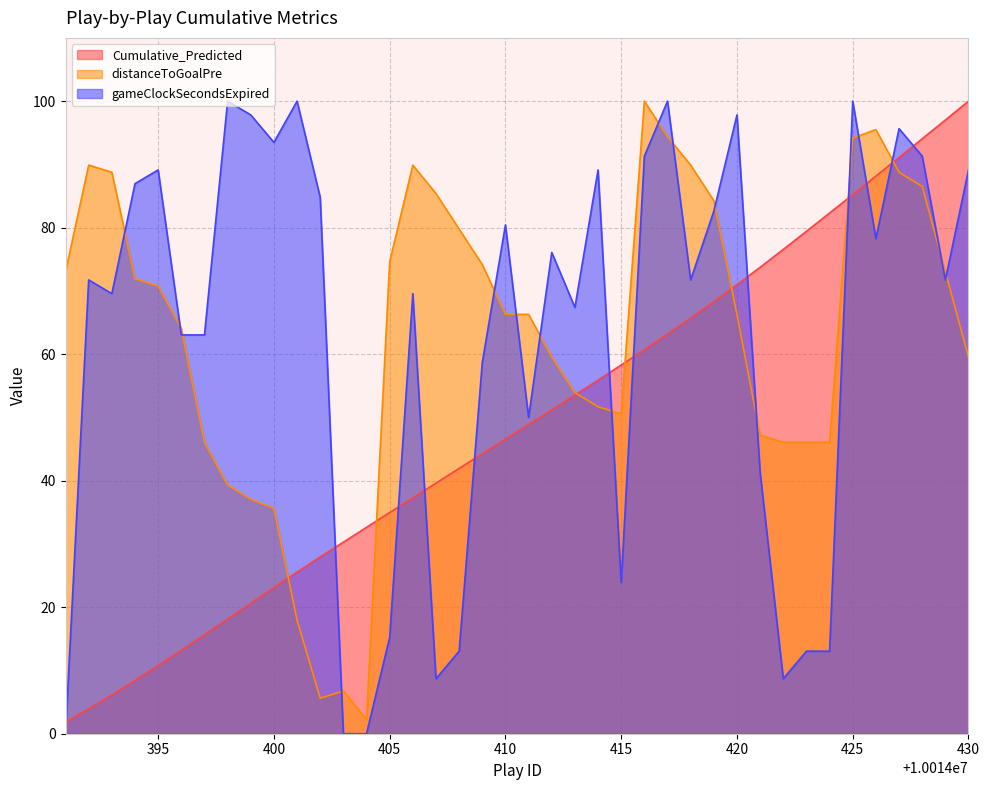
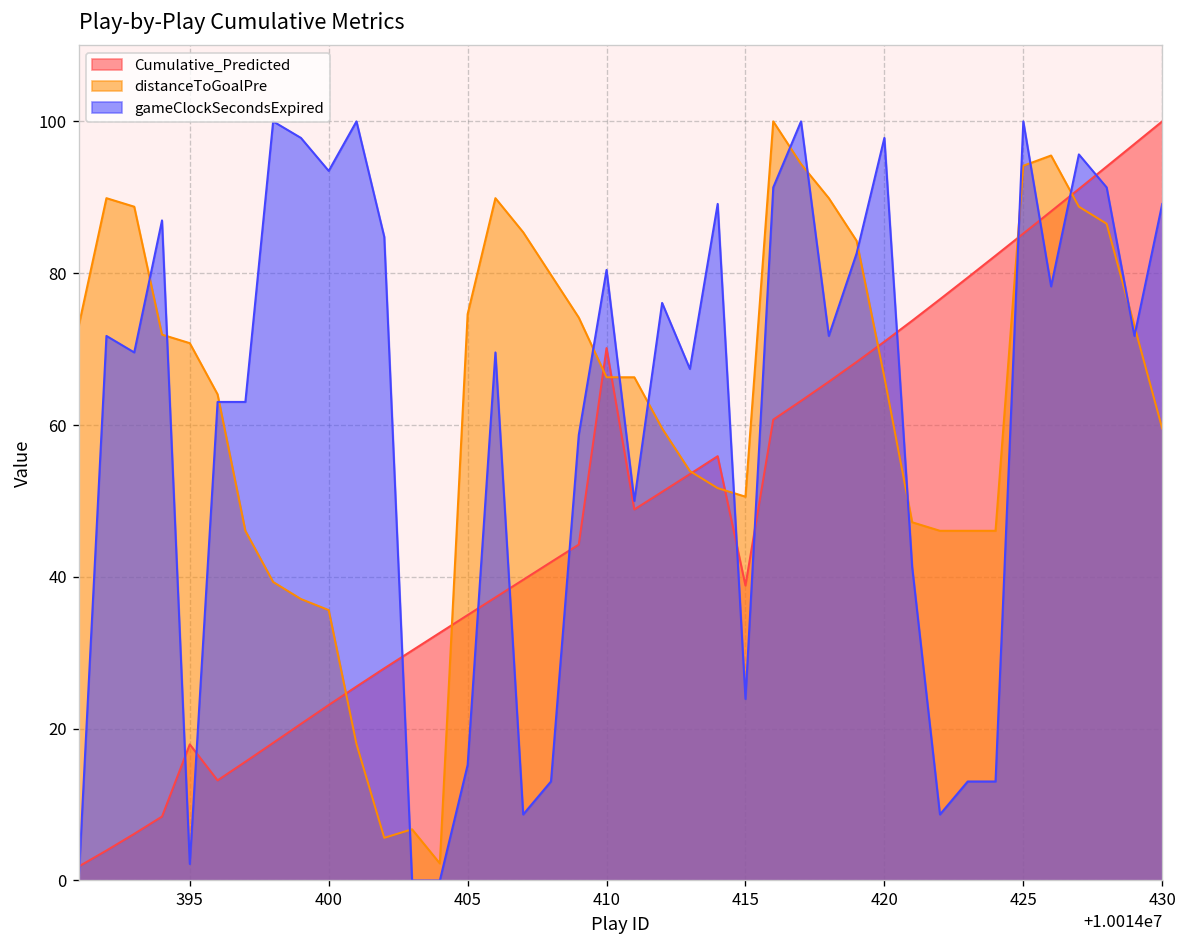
Cumulative_Predicted, 395: 11 -> 18
gameClockSecondsExpired, 395: 89 -> 2
Cumulative_Predicted, 410: 47 -> 70
Cumulative_Predicted, 415: 58 -> 39
